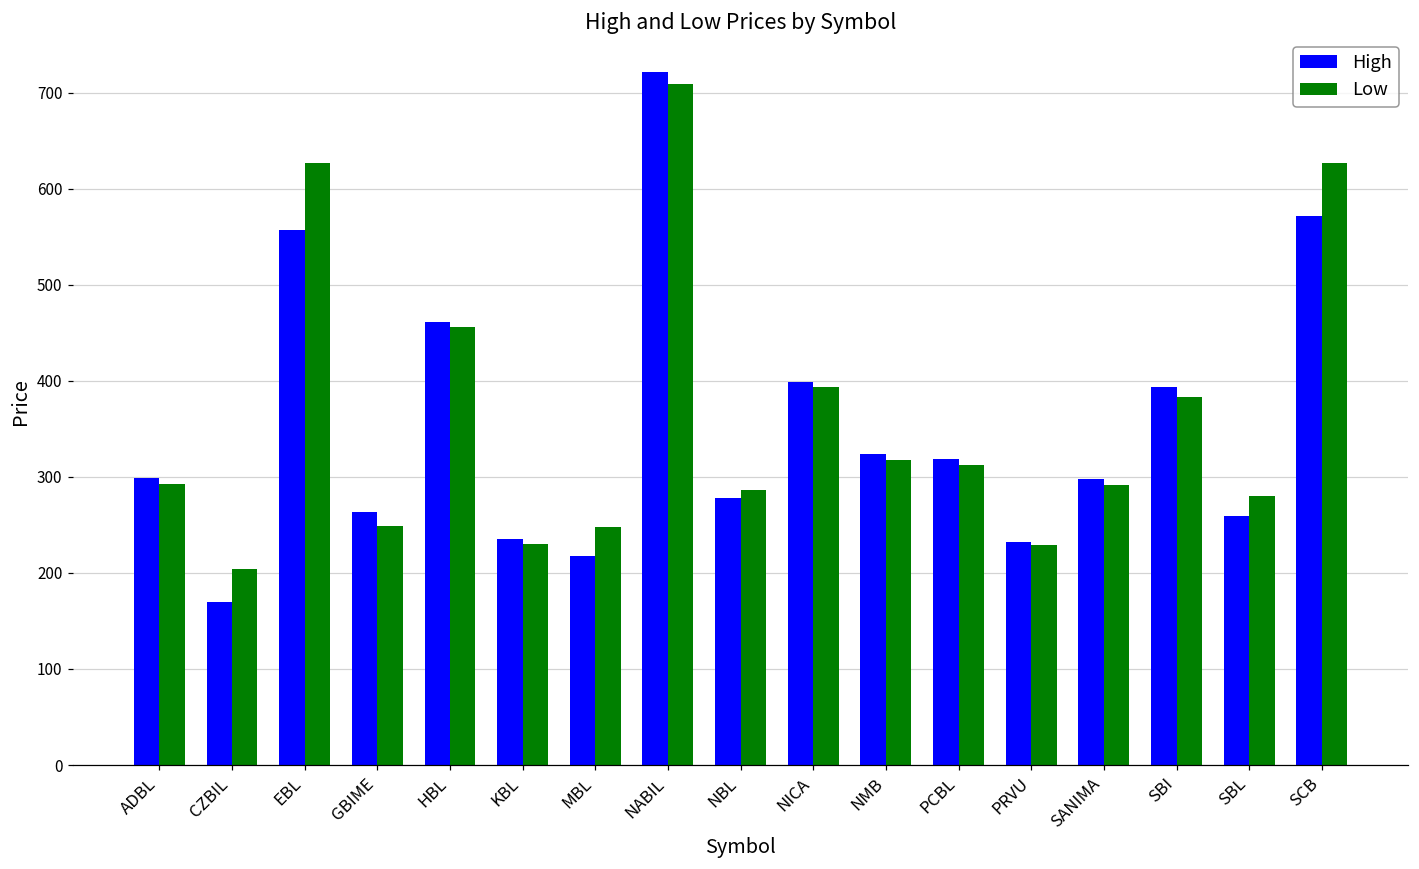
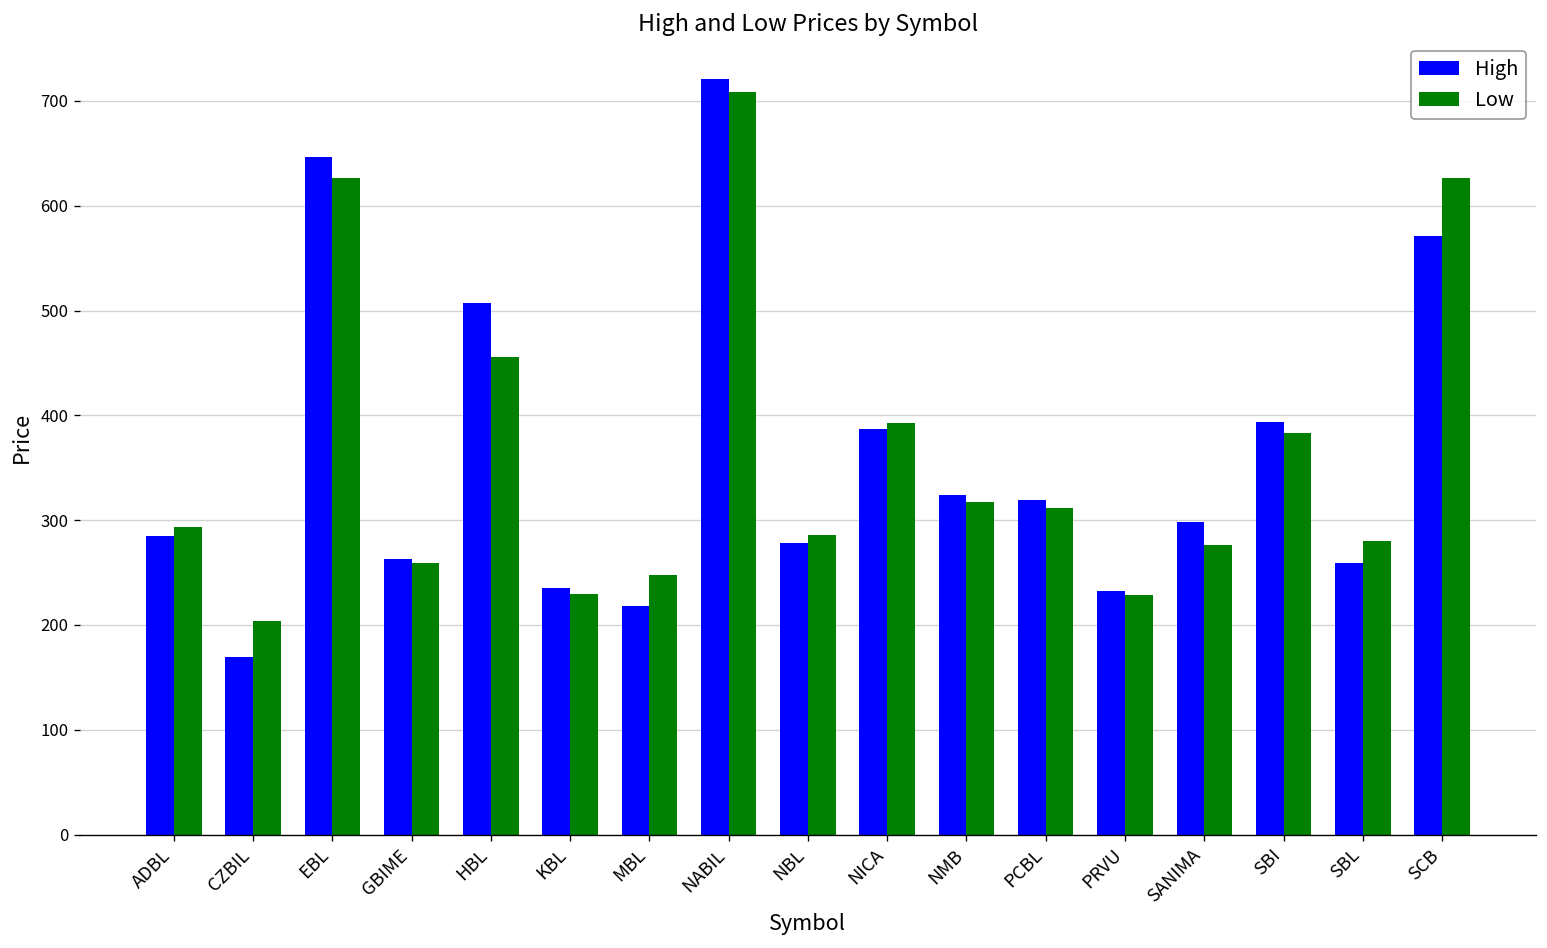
High, ADBL: 300 -> 280
High, EBL: 560 -> 650
Low, GBIME: 250 -> 260
High, HBL: 460 -> 510
High, NICA: 400 -> 390
Low, SANIMA: 290 -> 280
